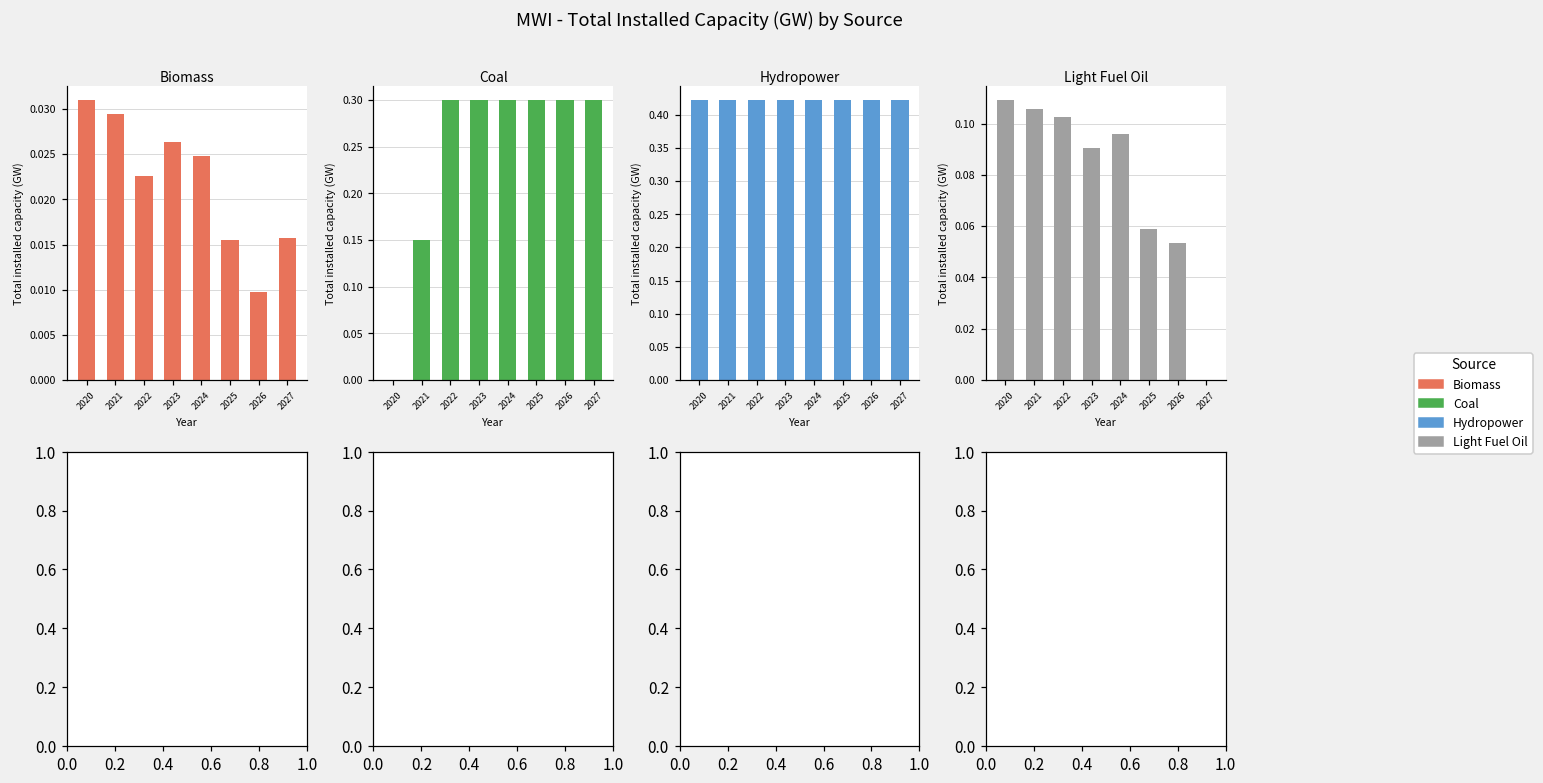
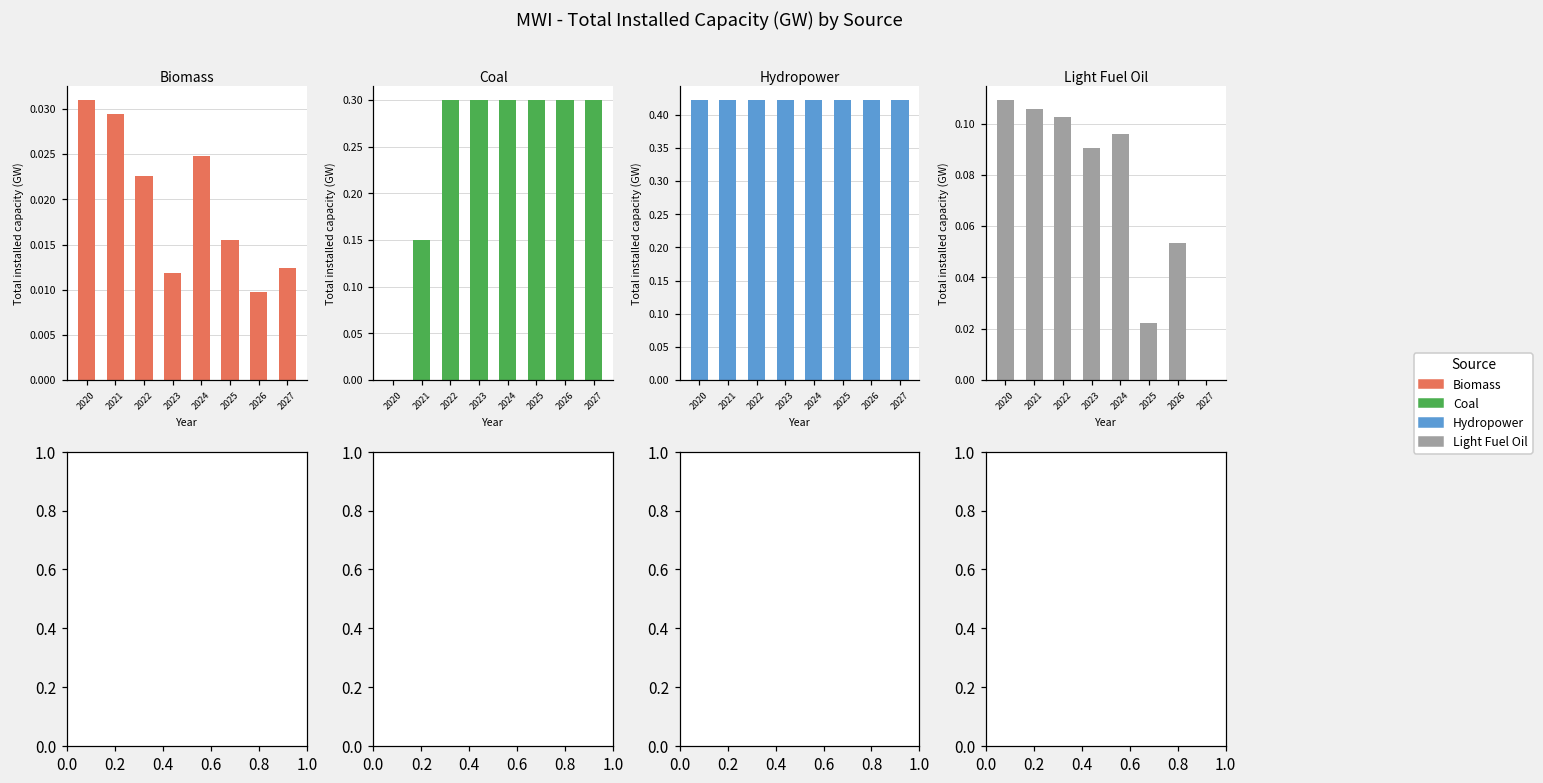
Biomass, 2023: 0.026 -> 0.012
Biomass, 2027: 0.016 -> 0.012
Light Fuel Oil, 2025: 0.059 -> 0.022
